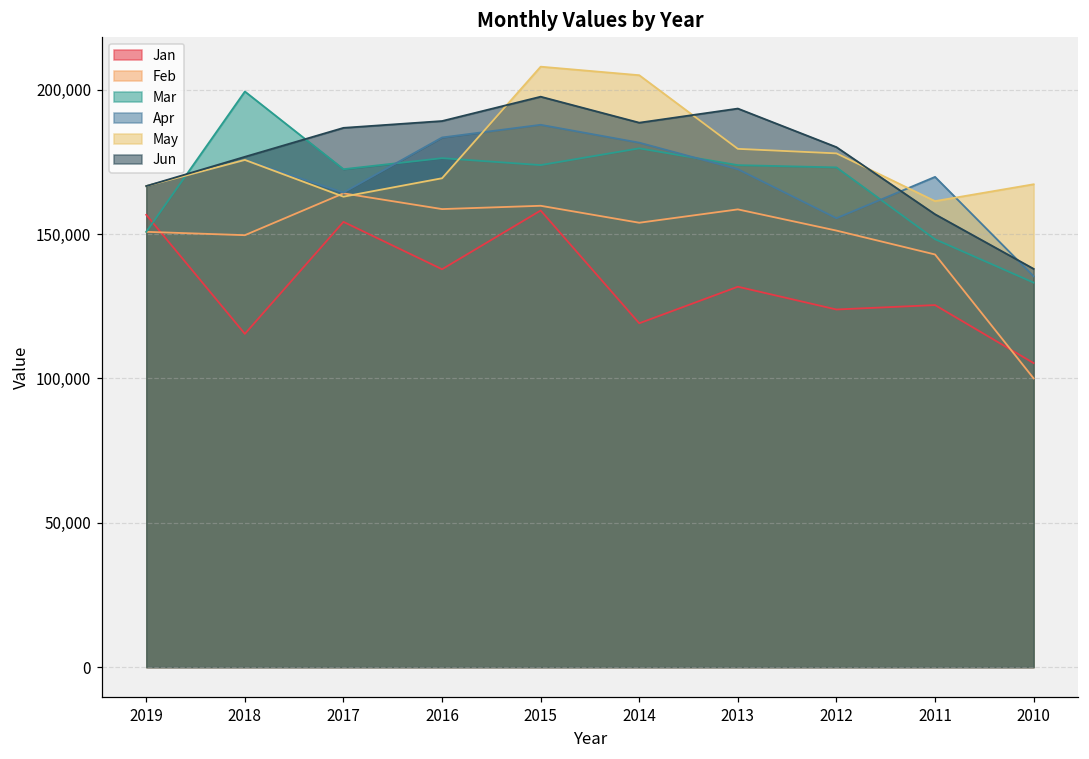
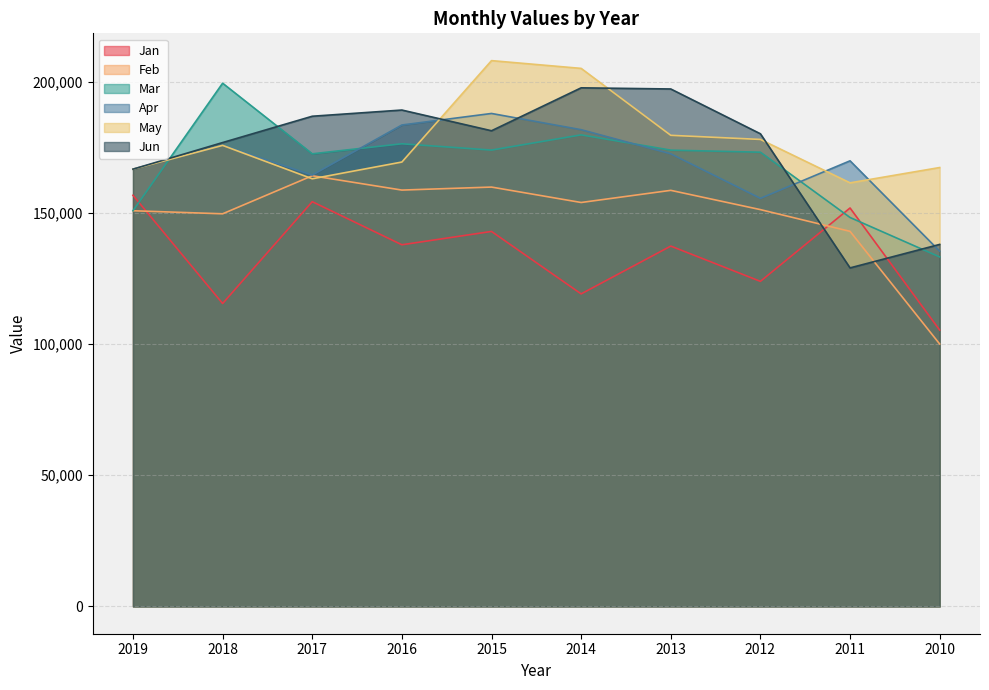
Jan, 2015: 158,000 -> 143,000
Jun, 2015: 198,000 -> 181,000
Jun, 2014: 189,000 -> 198,000
Jan, 2013: 132,000 -> 137,000
Jun, 2013: 193,000 -> 197,000
Jan, 2011: 125,000 -> 152,000
Jun, 2011: 157,000 -> 129,000
